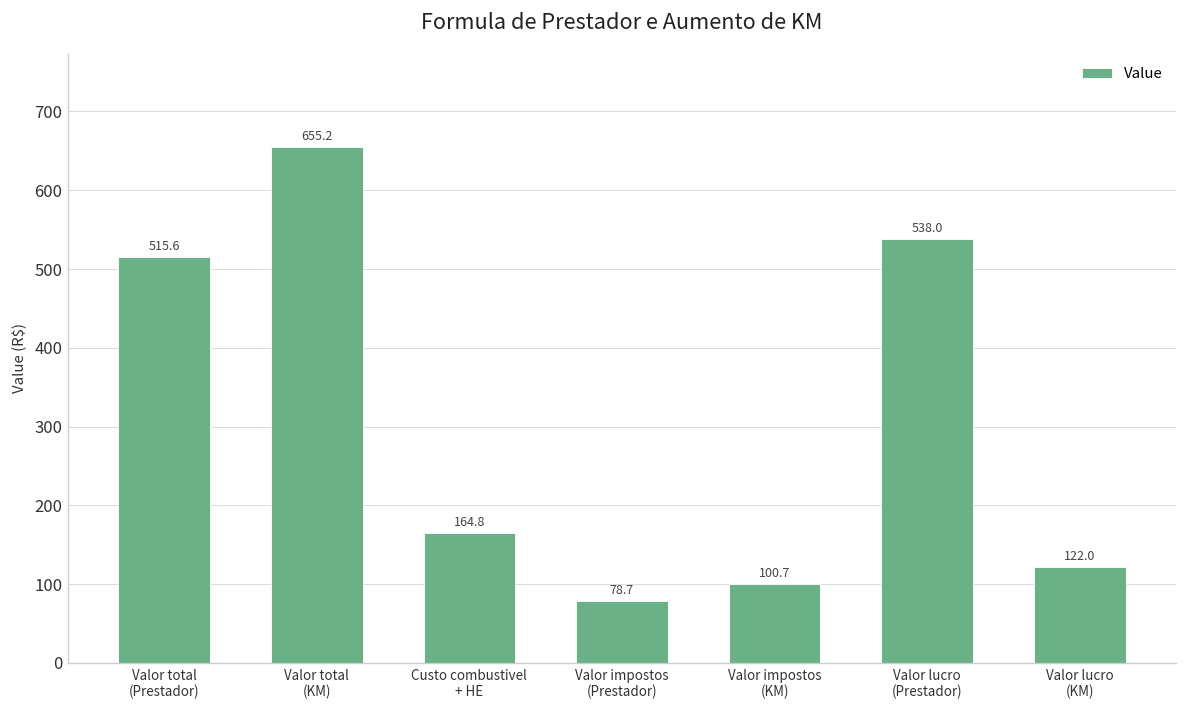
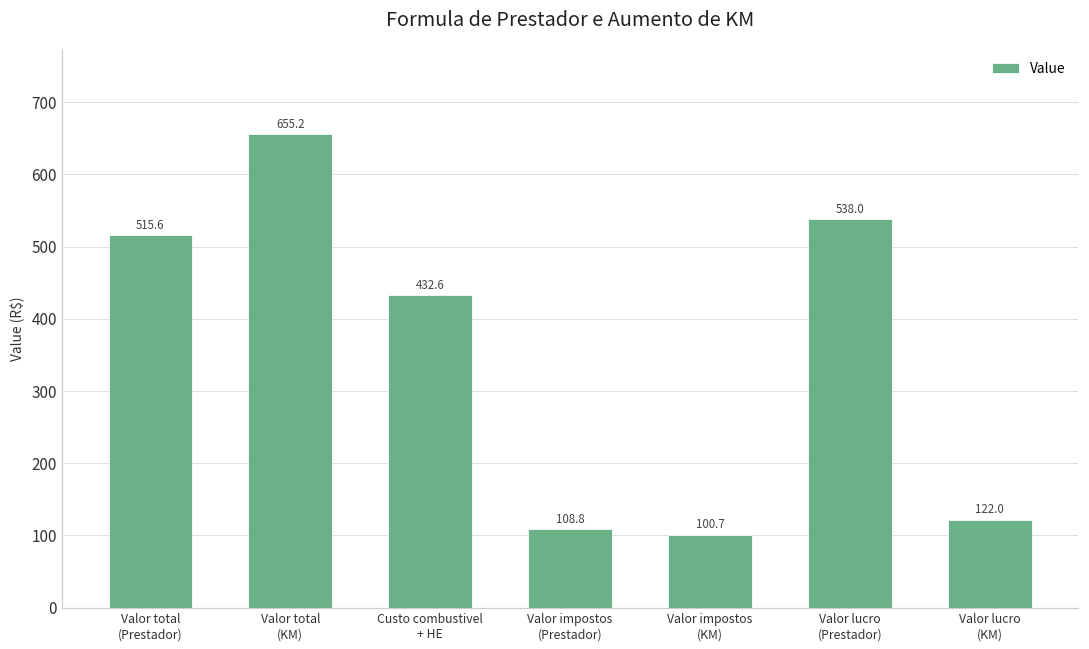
Custo combustivel + HE: 164.8 -> 432.6
Valor impostos (Prestador): 78.7 -> 108.8
